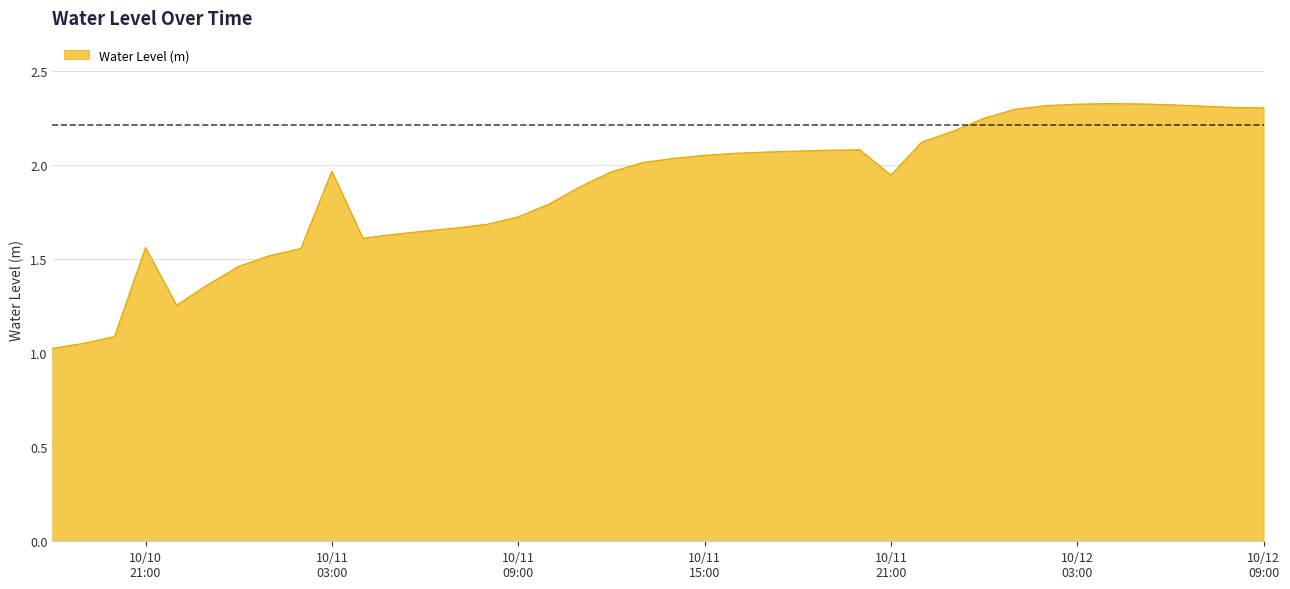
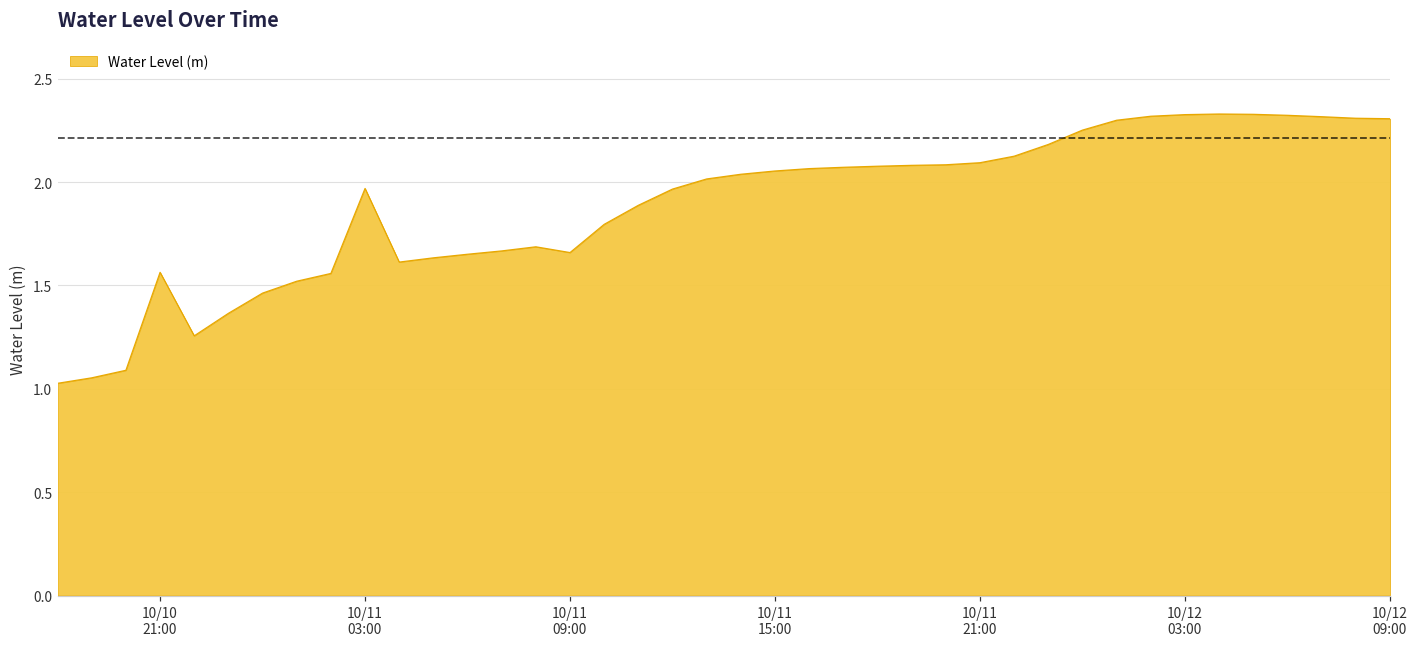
10/11 09:00: 1.73 -> 1.66
10/11 21:00: 1.95 -> 2.09
